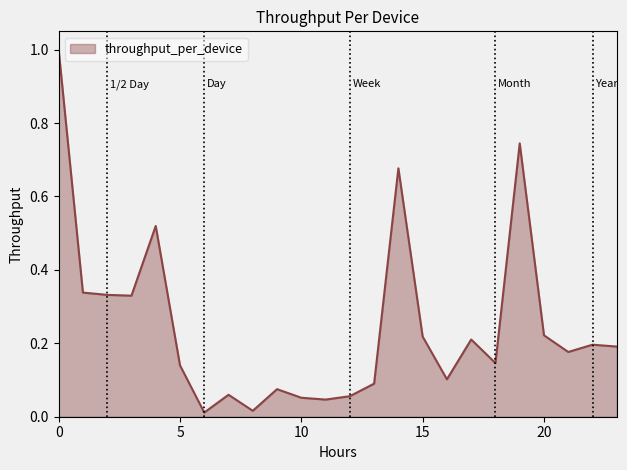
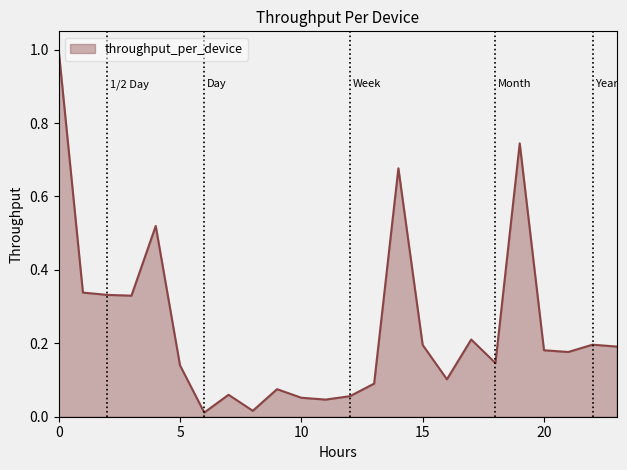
15: 0.22 -> 0.20
20: 0.22 -> 0.18
